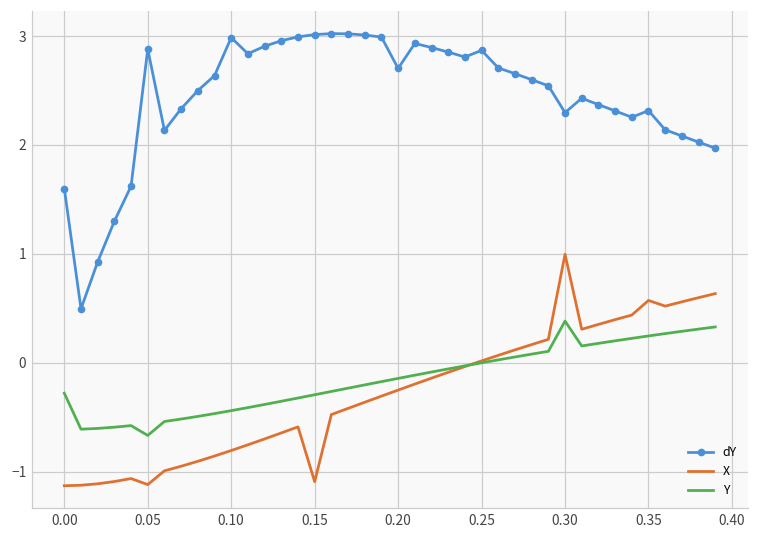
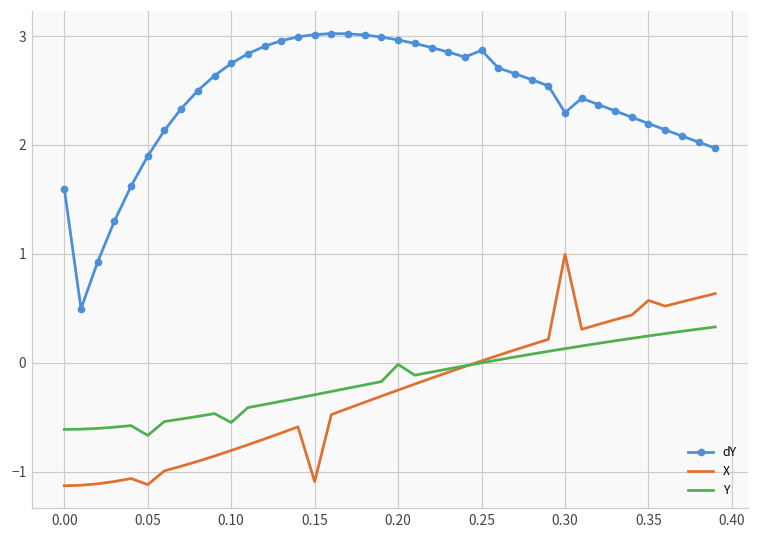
Y, 0.00: -0.3 -> -0.6
dY, 0.05: 2.9 -> 1.9
dY, 0.10: 3.0 -> 2.7
Y, 0.10: -0.4 -> -0.5
dY, 0.20: 2.7 -> 3.0
Y, 0.20: -0.1 -> 0.0
Y, 0.30: 0.4 -> 0.1
dY, 0.35: 2.3 -> 2.2
